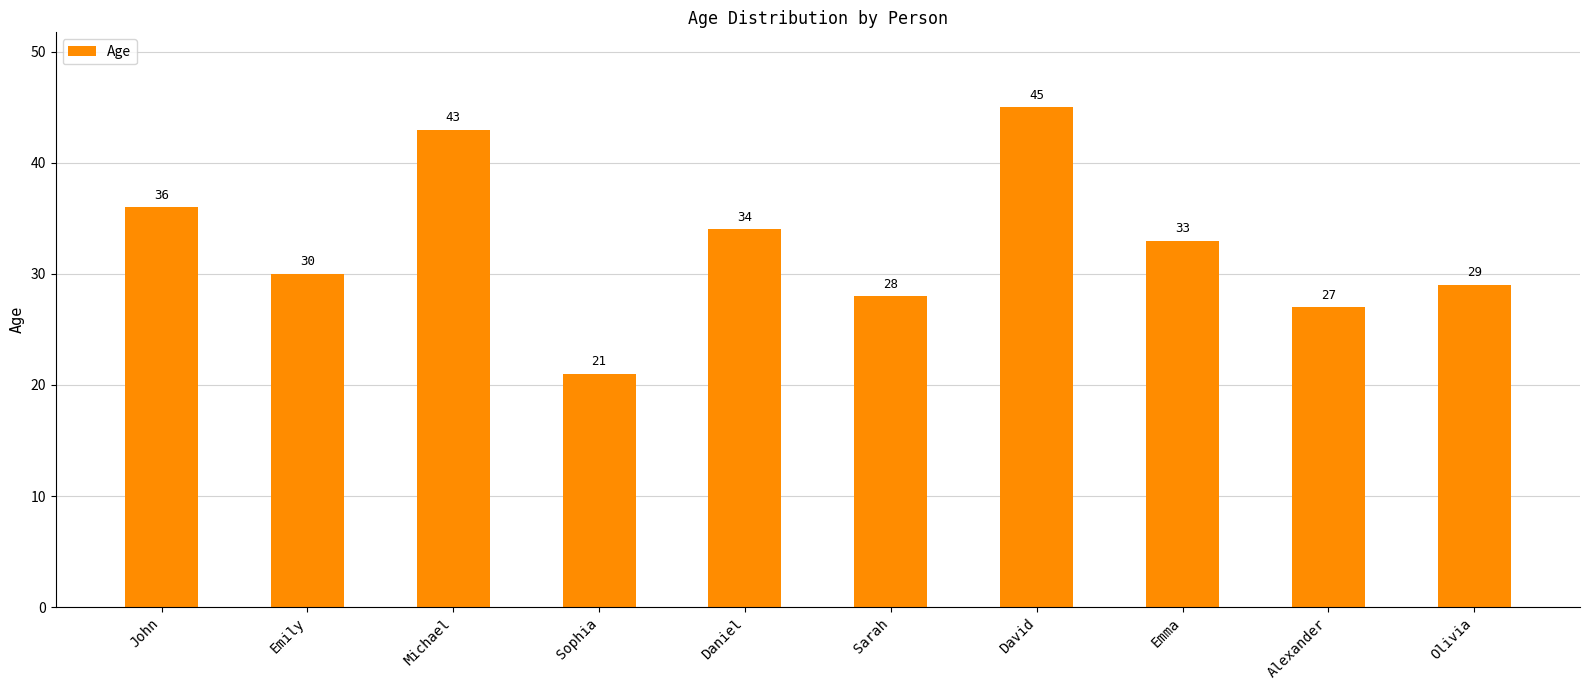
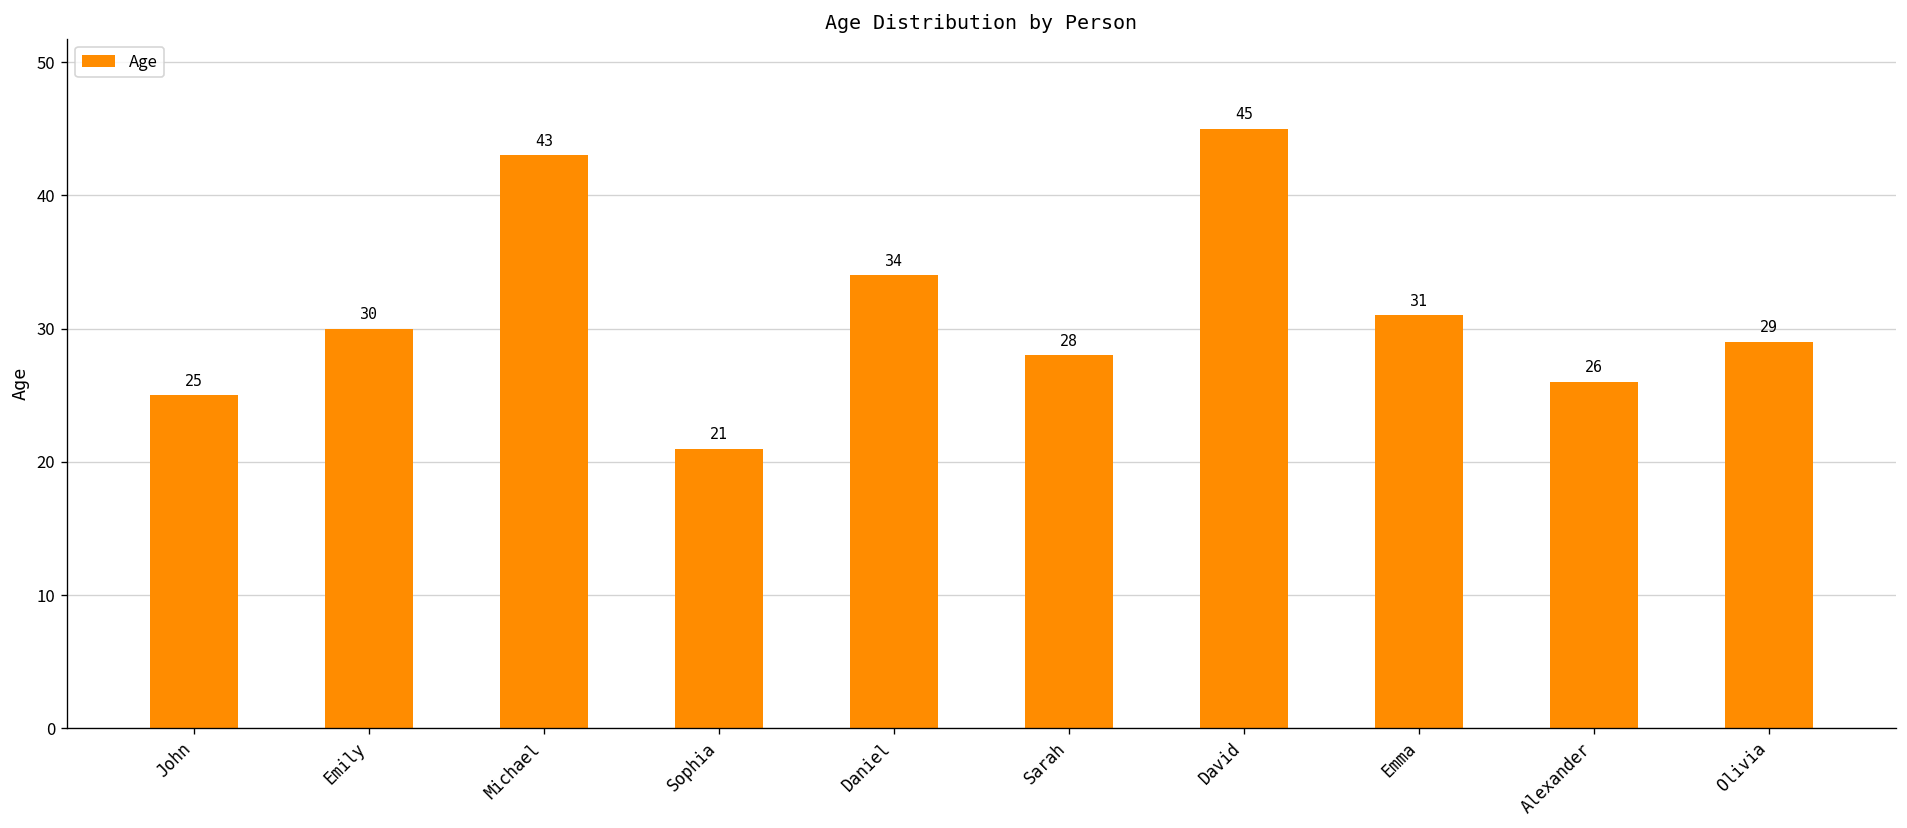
John: 36 -> 25
Emma: 33 -> 31
Alexander: 27 -> 26
